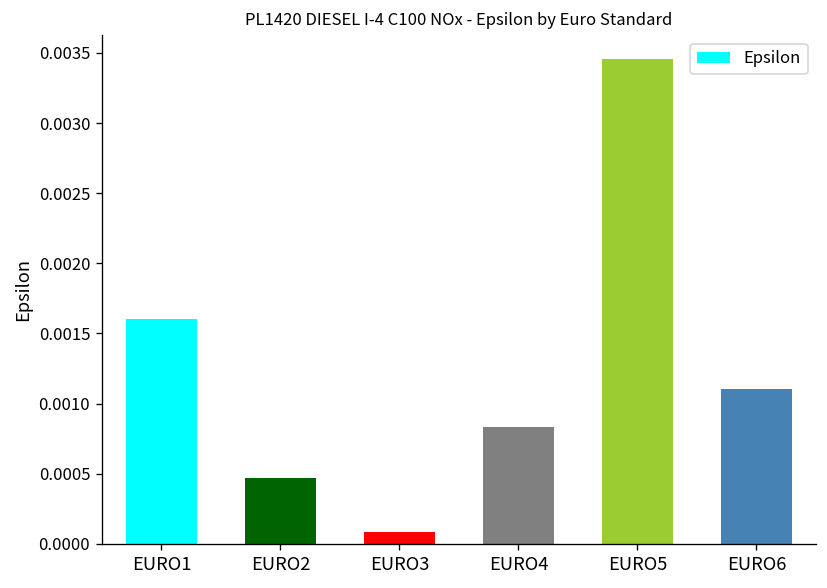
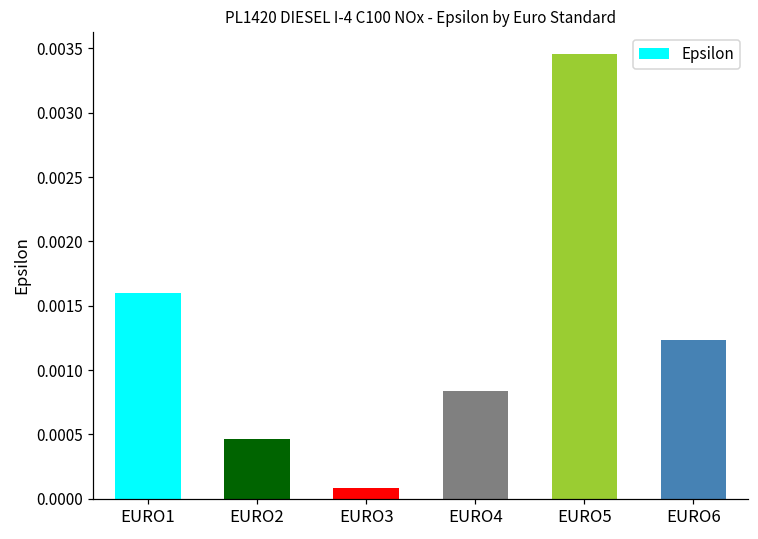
EURO6: 0.00111 -> 0.00123
